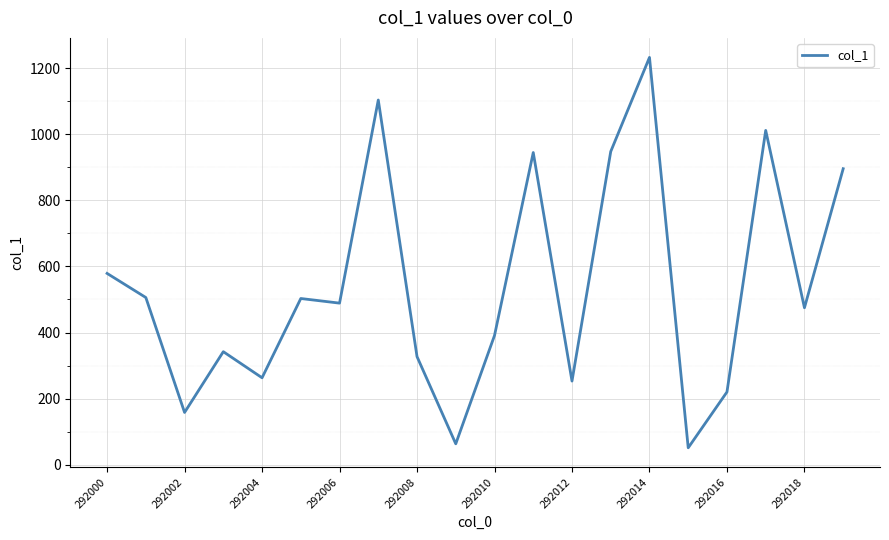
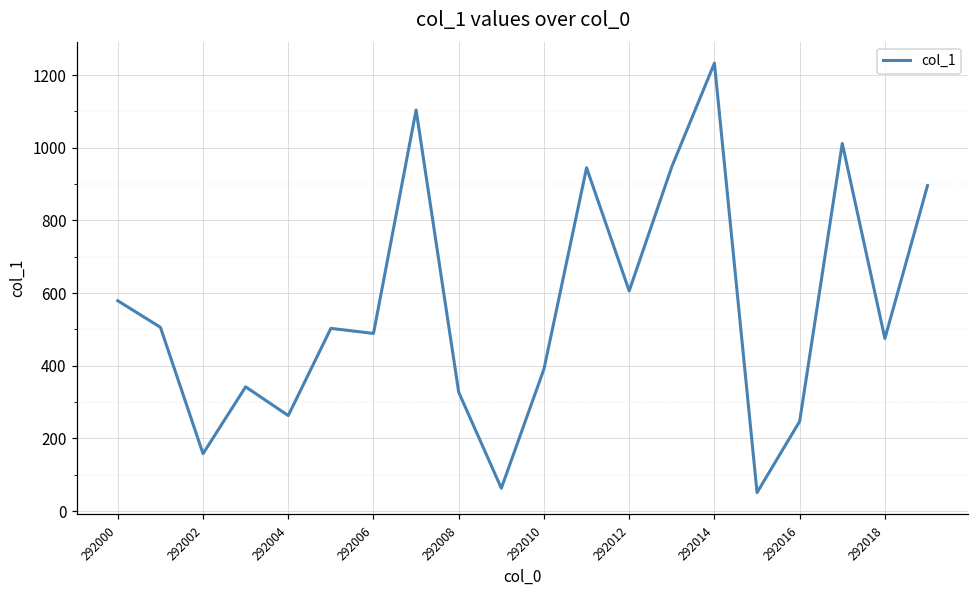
292012: 250 -> 610
292016: 220 -> 250
